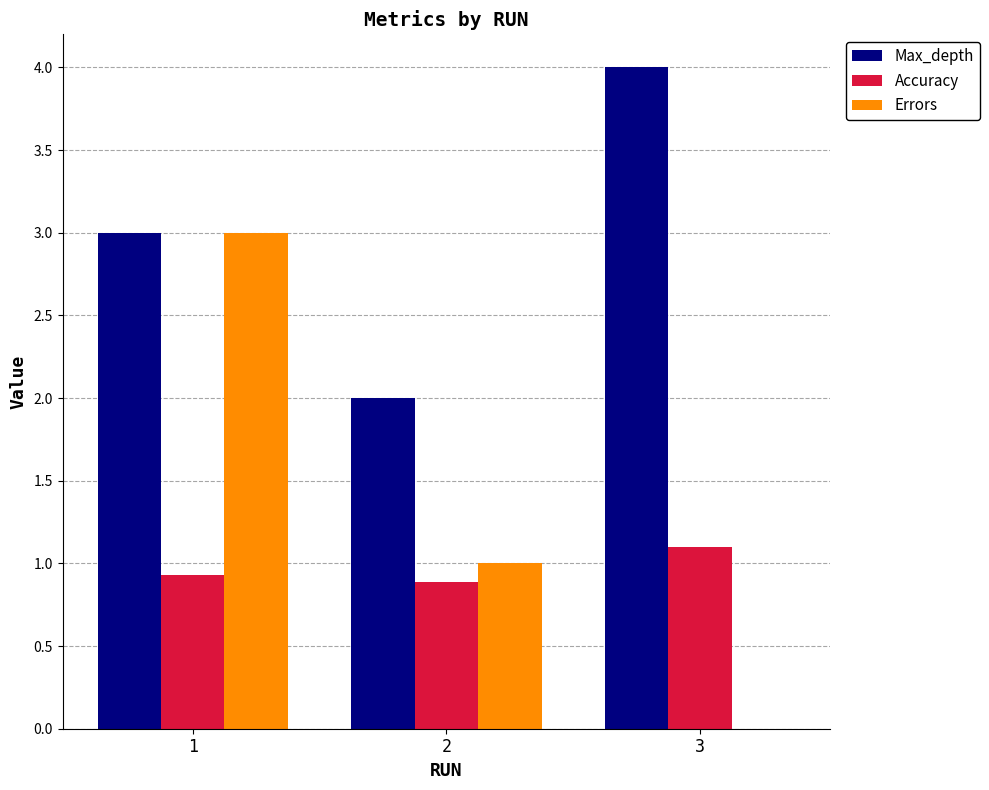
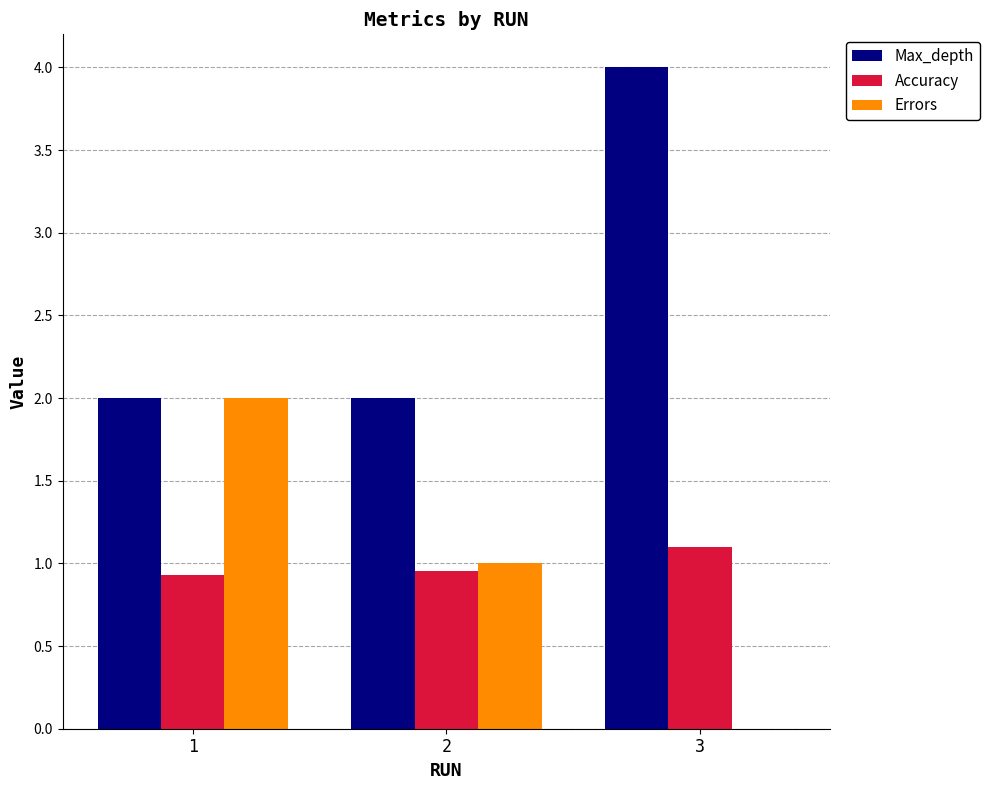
Max_depth, 1: 3 -> 2
Errors, 1: 3 -> 2
Accuracy, 2: 0.89 -> 0.96
